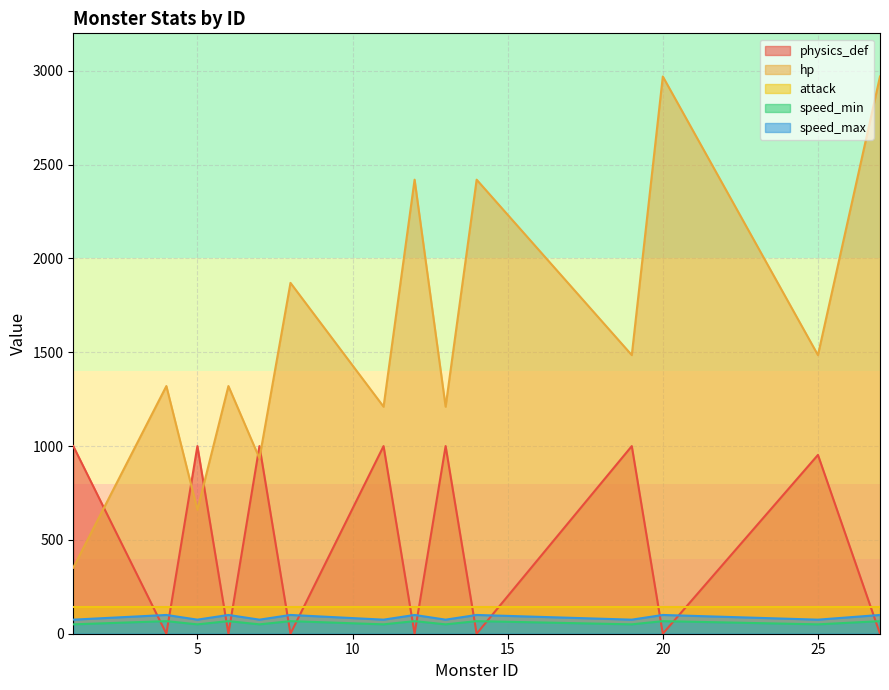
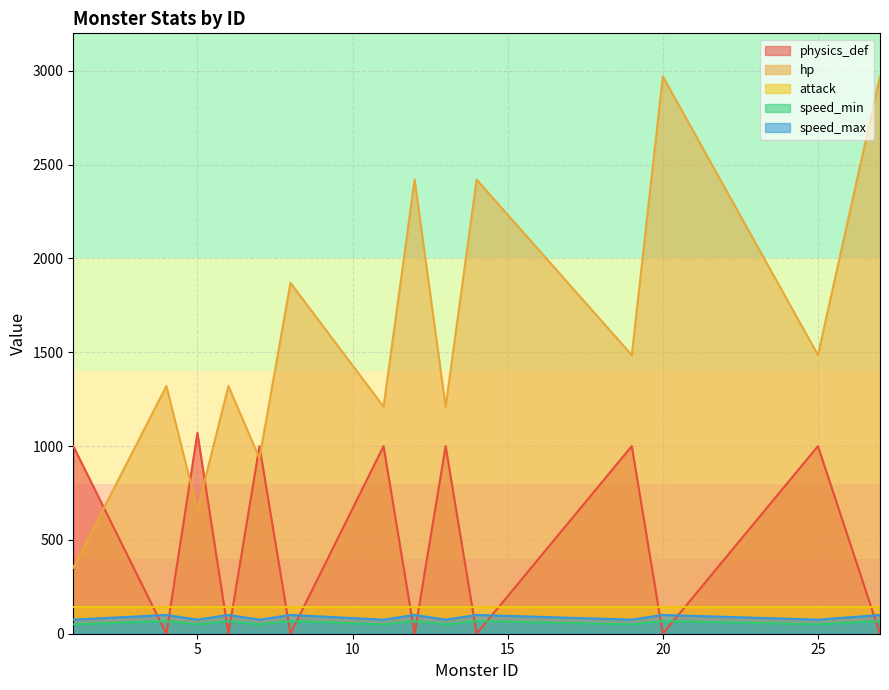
physics_def, 5: 1000 -> 1070
physics_def, 25: 950 -> 1000
